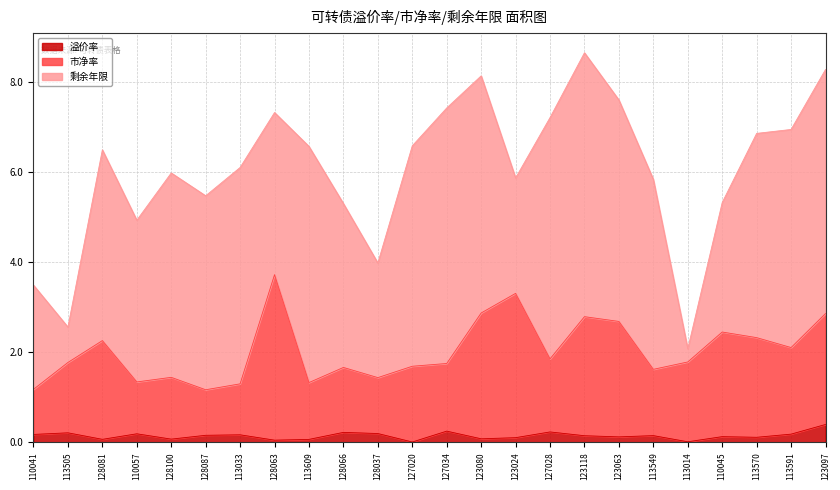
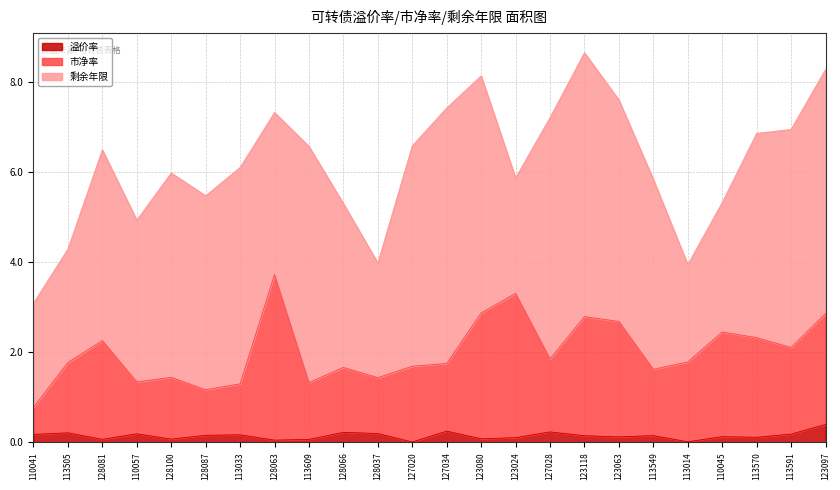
市净率, 110041: 1.0 -> 0.6
剩余年限, 113505: 0.8 -> 2.5
剩余年限, 113014: 0.3 -> 2.2
